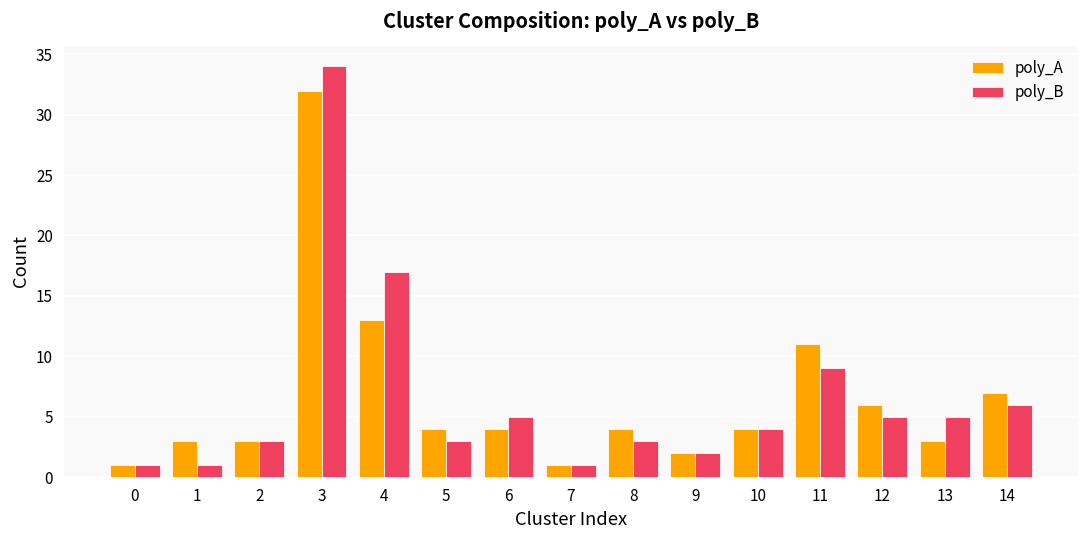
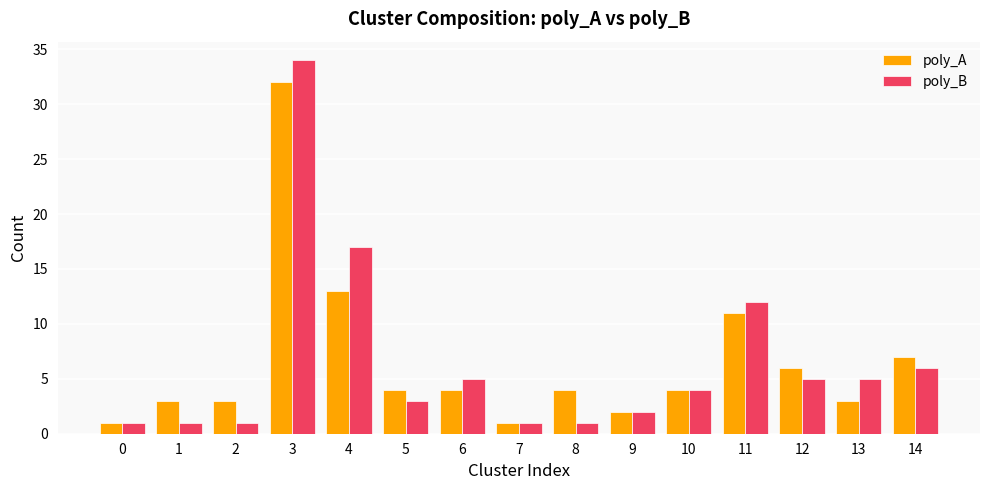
poly_B, 2: 3 -> 1
poly_B, 8: 3 -> 1
poly_B, 11: 9 -> 12
